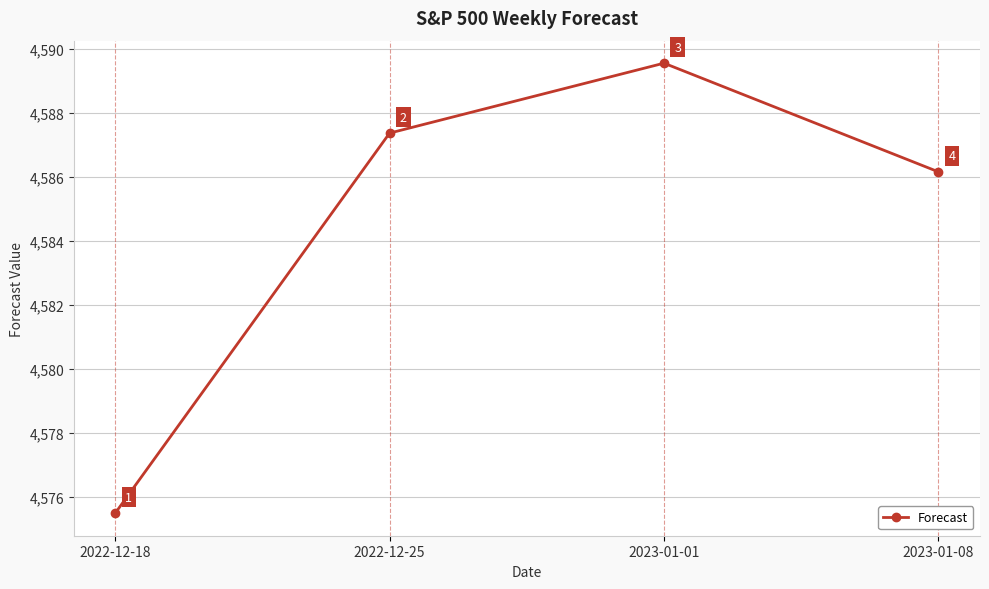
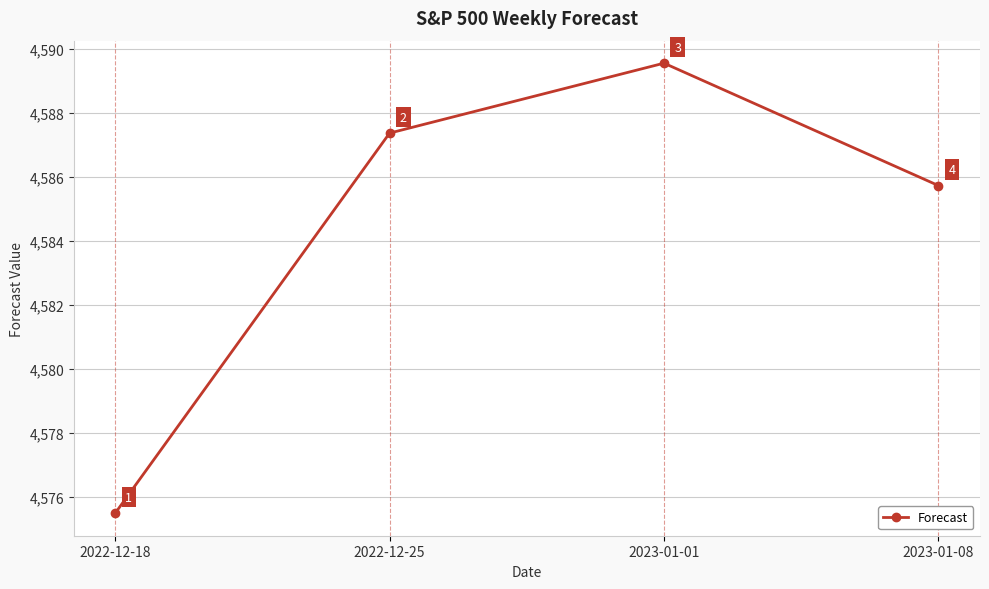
2023-01-08: 4,586.2 -> 4,585.7
